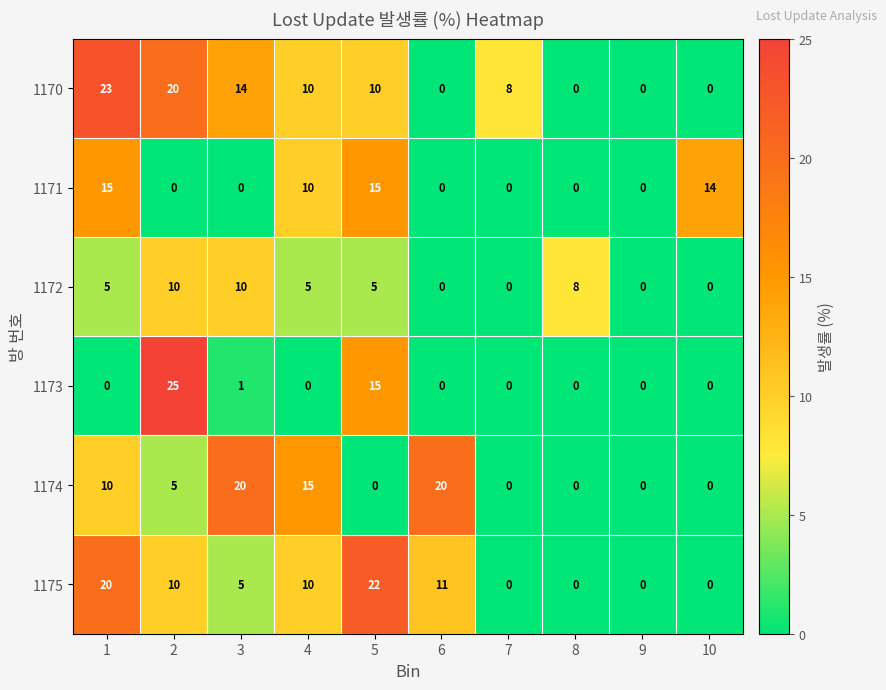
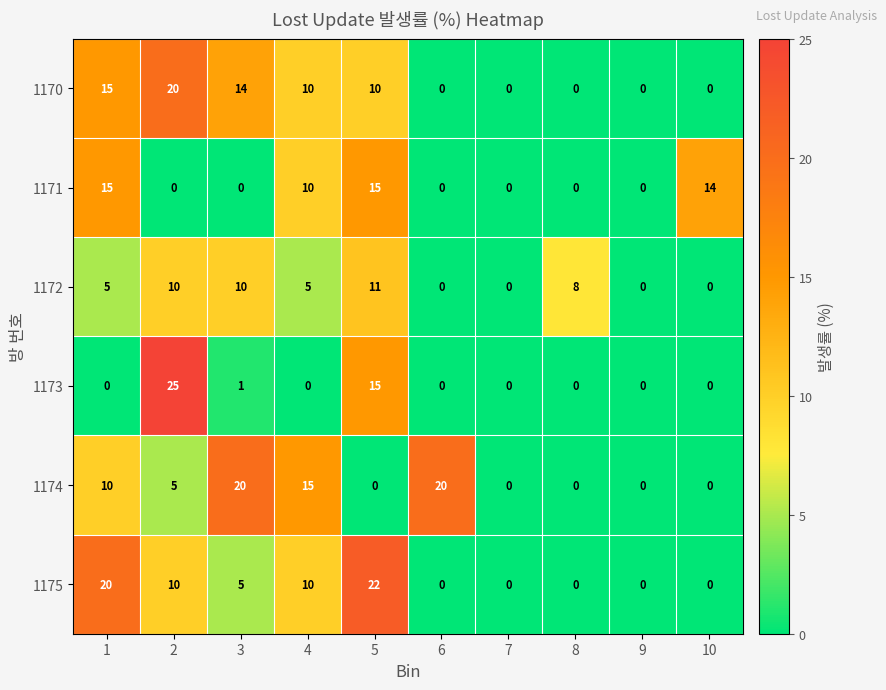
1170, 1: 23 -> 15
1170, 7: 8 -> 0
1172, 5: 5 -> 11
1175, 6: 11 -> 0
